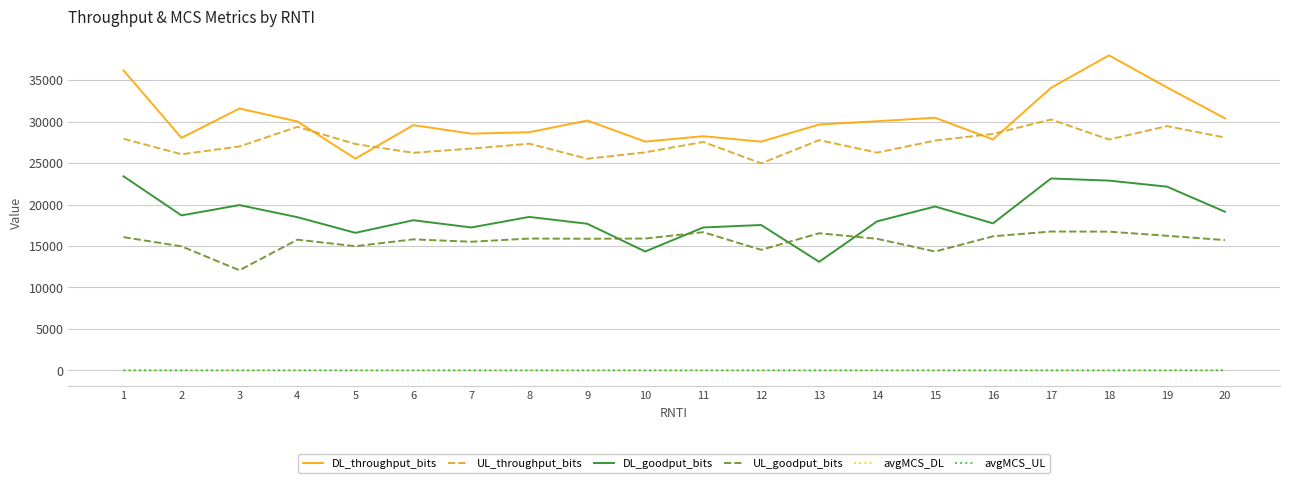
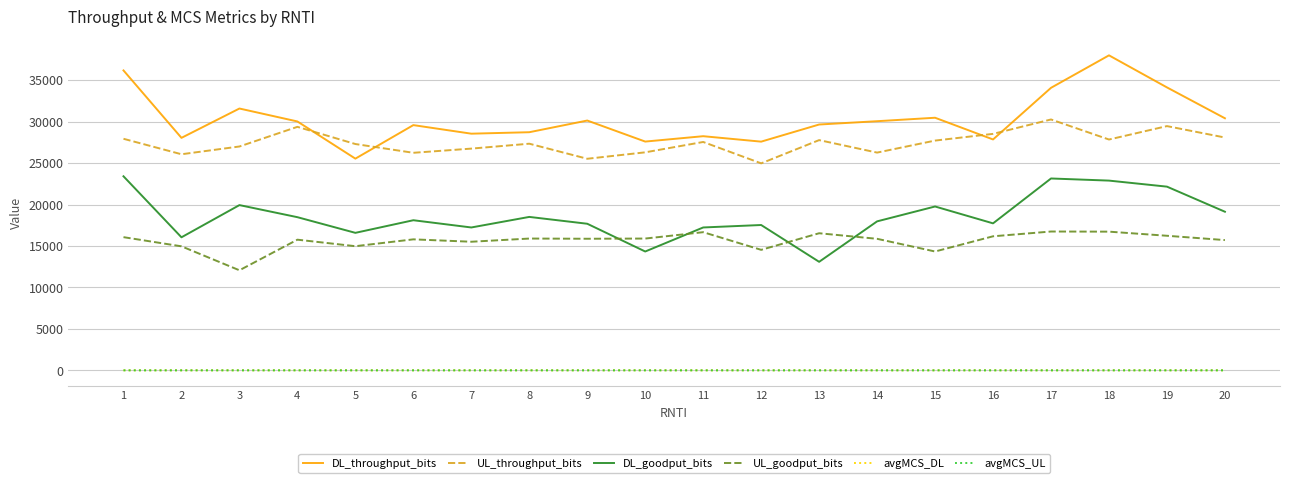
DL_goodput_bits, 2: 19000 -> 16000
